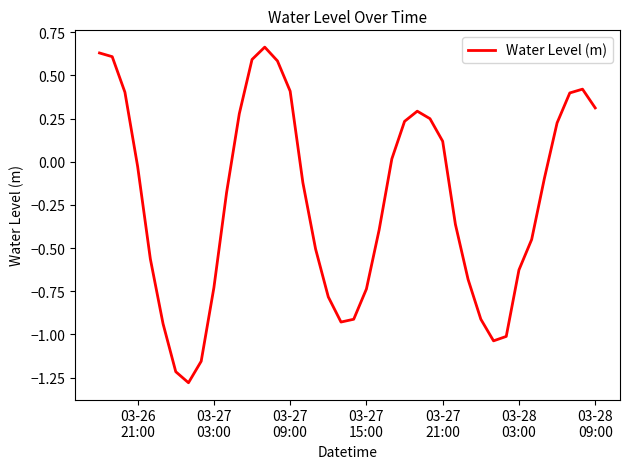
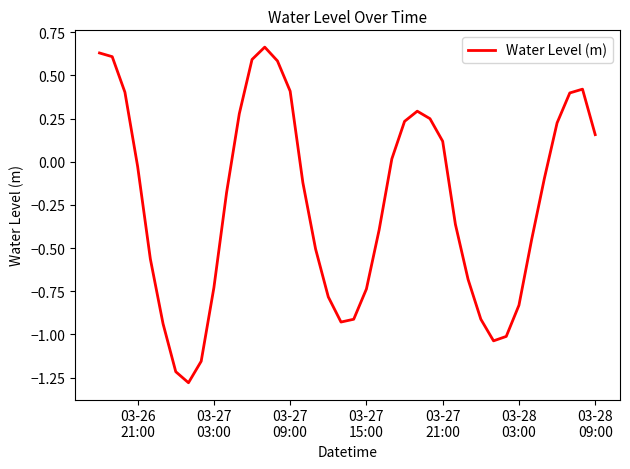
03-28 03:00: -0.63 -> -0.83
03-28 09:00: 0.31 -> 0.16
